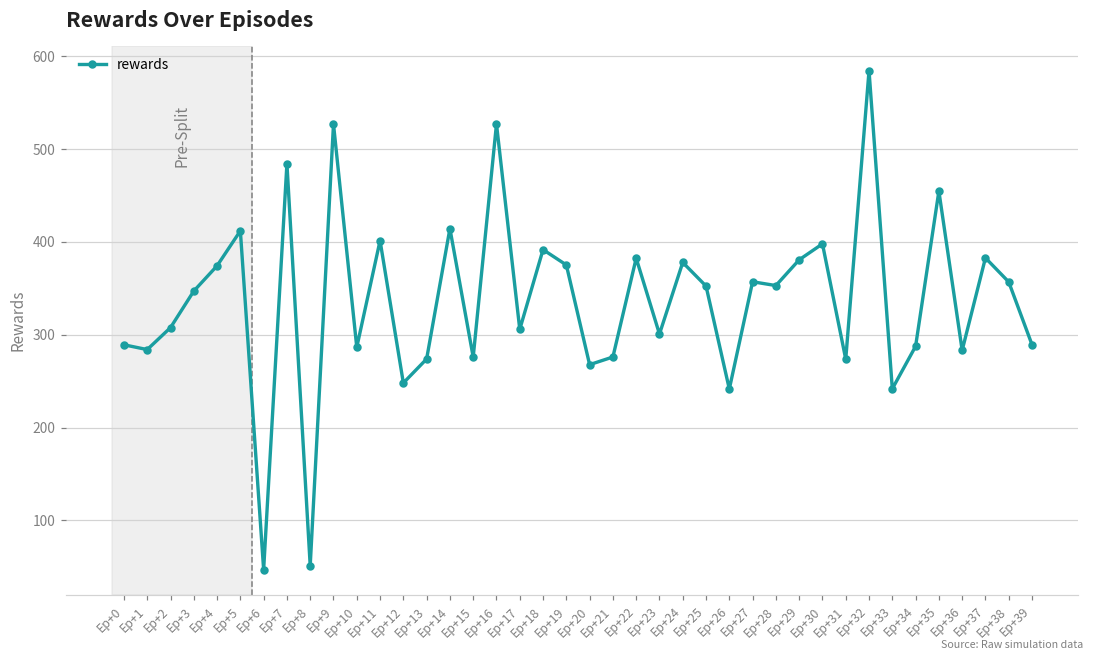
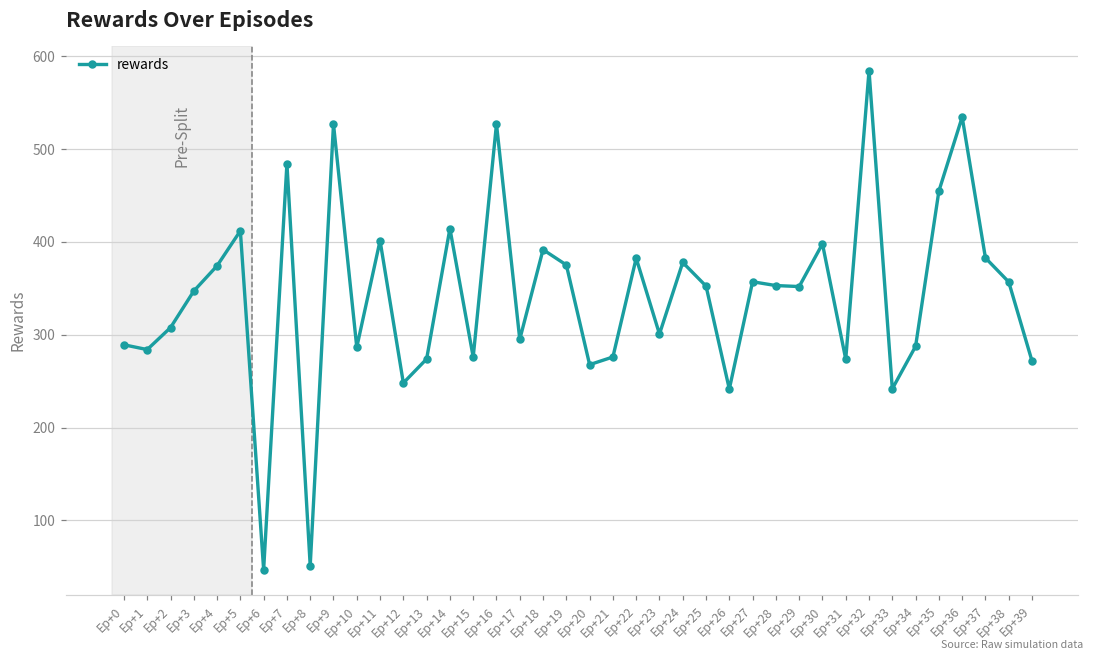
Ep+17: 310 -> 290
Ep+29: 380 -> 350
Ep+36: 280 -> 530
Ep+39: 290 -> 270
